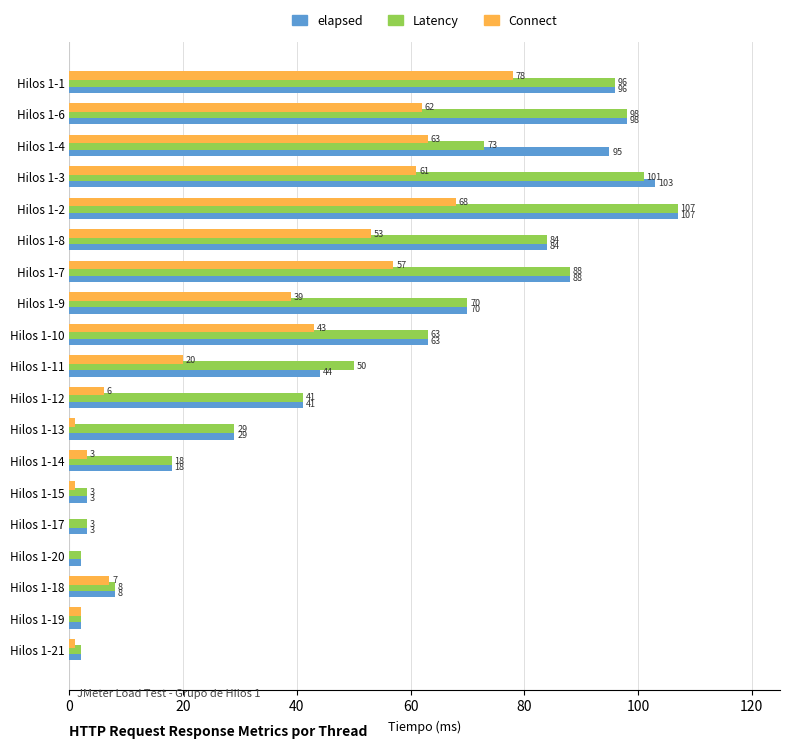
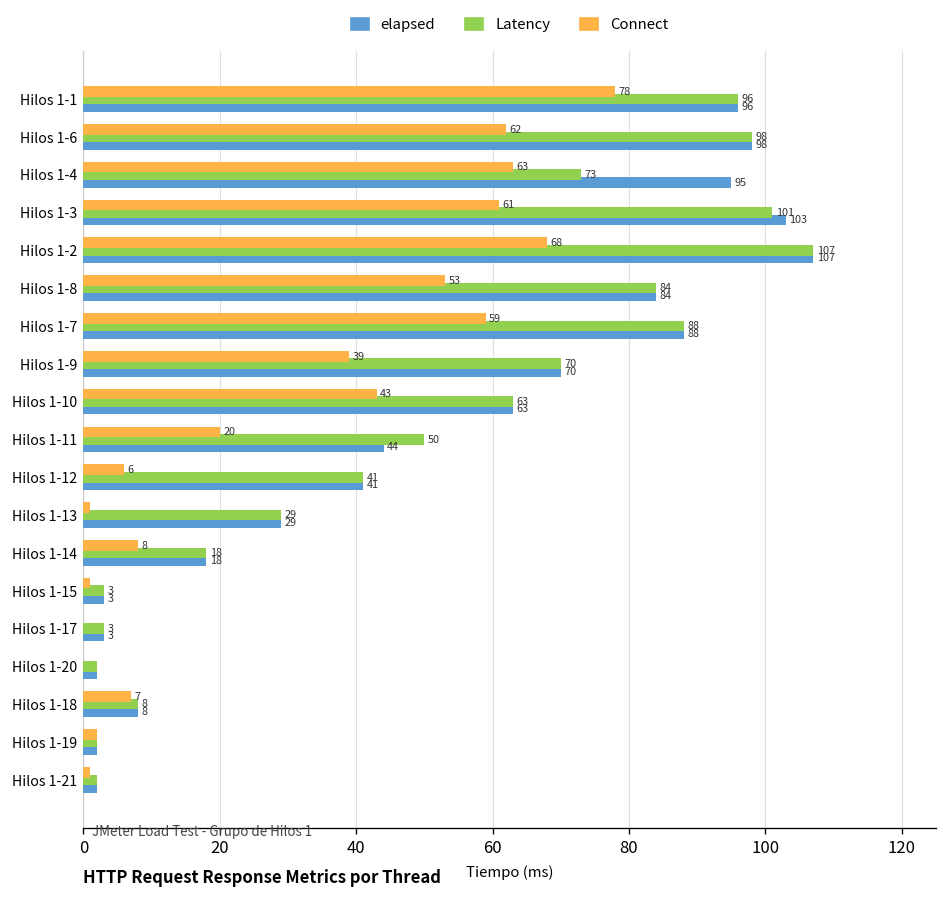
Connect, Hilos 1-7: 57 -> 59
Connect, Hilos 1-14: 3 -> 8
